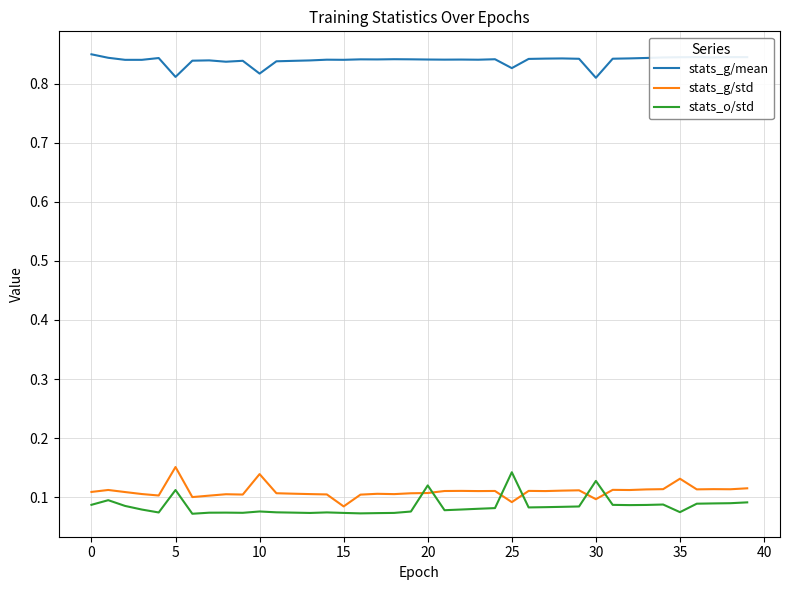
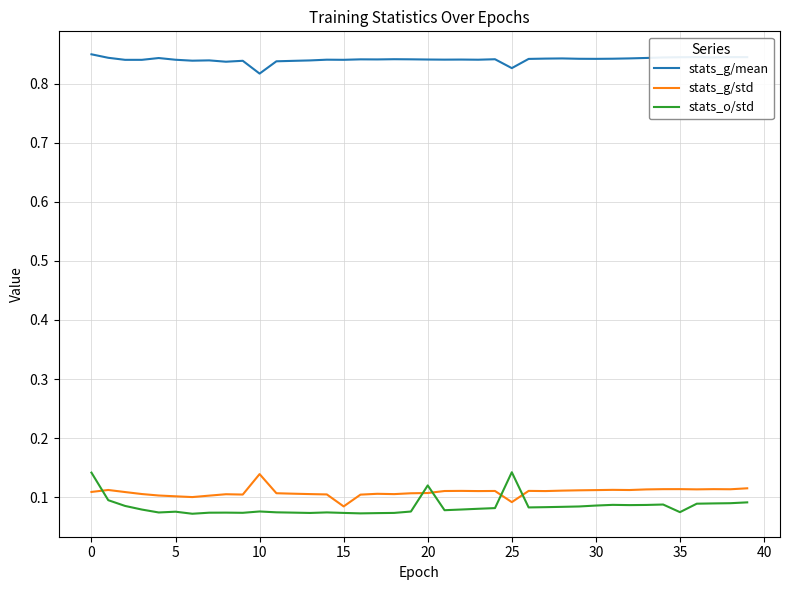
stats_o/std, 0: 0.09 -> 0.14
stats_g/mean, 5: 0.81 -> 0.84
stats_g/std, 5: 0.15 -> 0.10
stats_o/std, 5: 0.11 -> 0.08
stats_g/mean, 30: 0.81 -> 0.84
stats_g/std, 30: 0.10 -> 0.11
stats_o/std, 30: 0.13 -> 0.09
stats_g/std, 35: 0.13 -> 0.11
